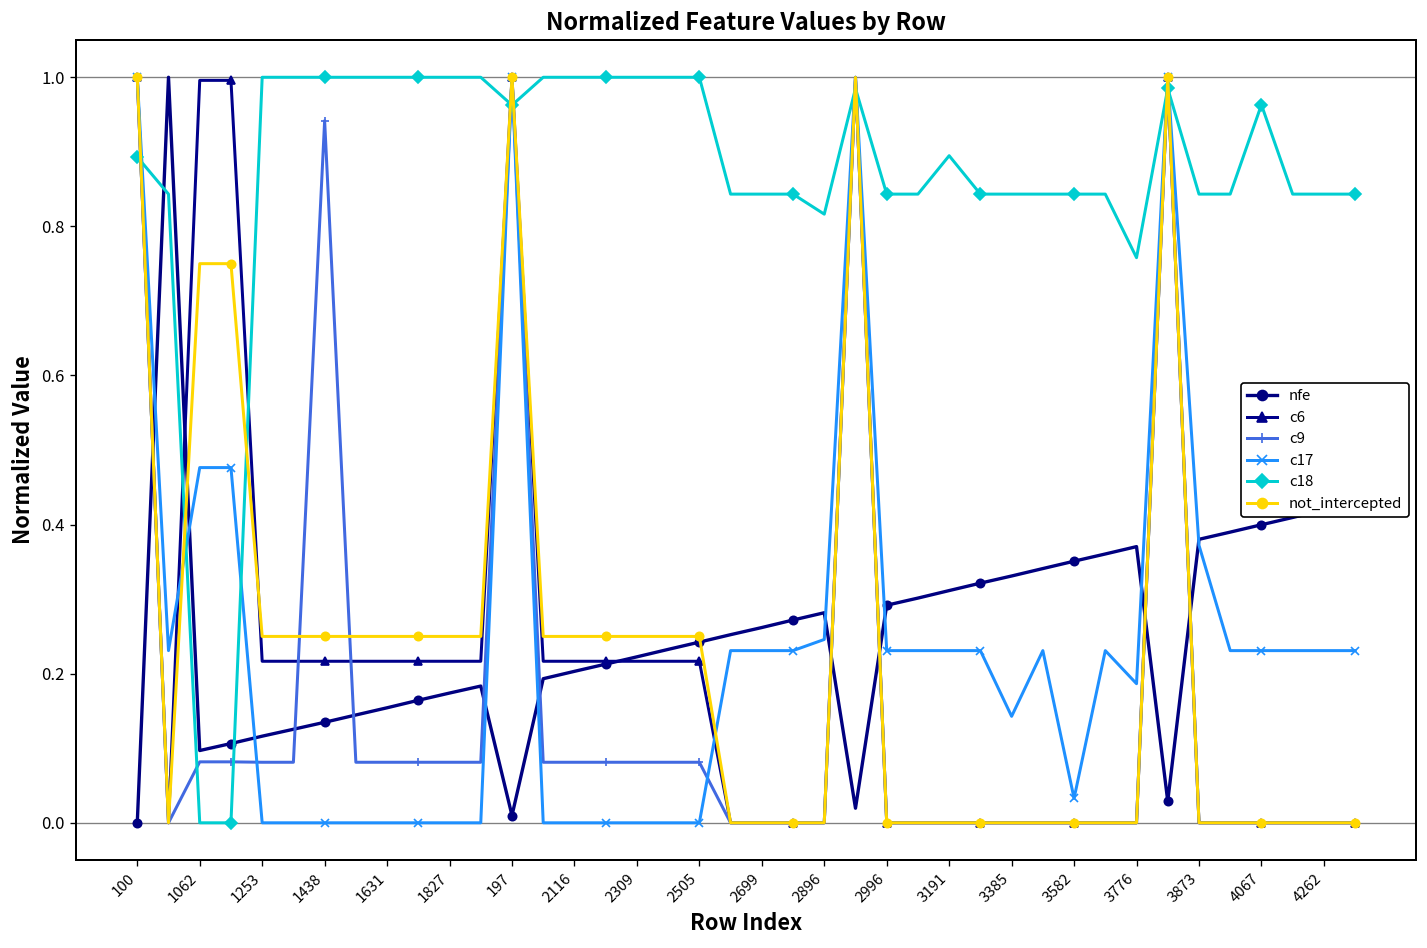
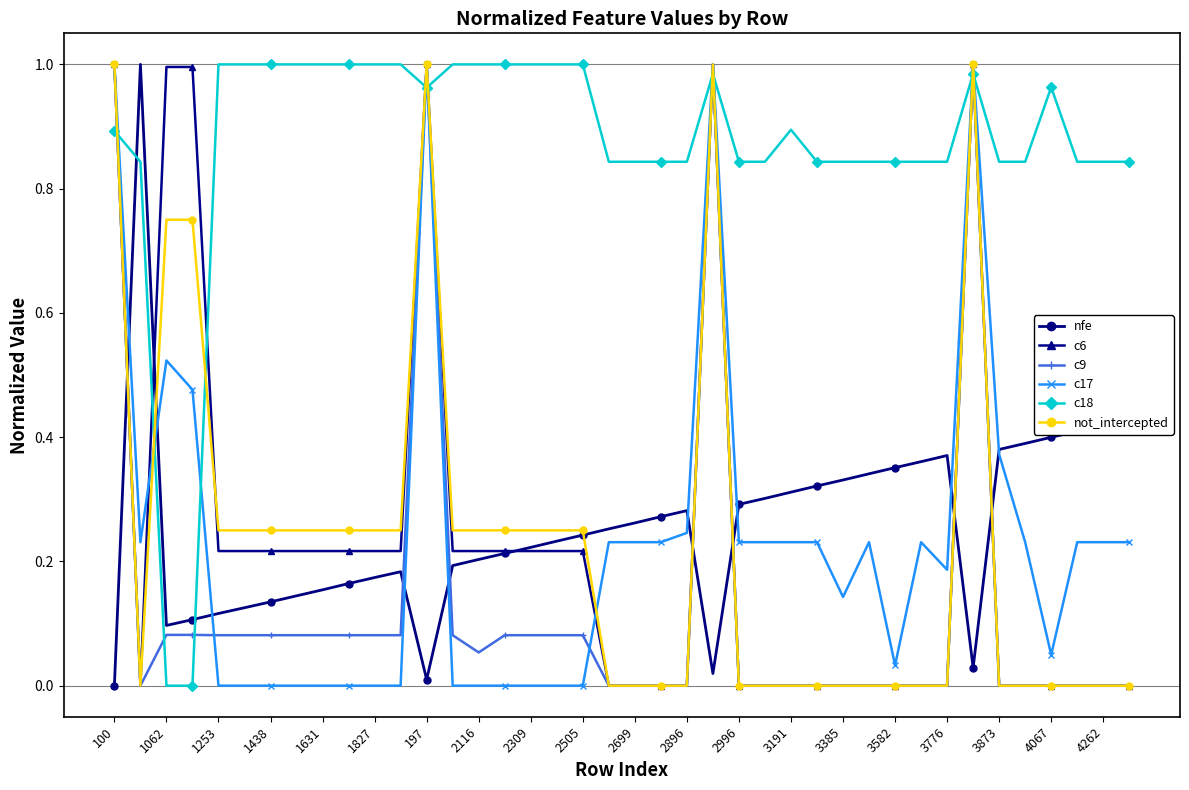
c17, 1062: 0.48 -> 0.52
c9, 1438: 0.94 -> 0.08
c9, 2116: 0.08 -> 0.05
c18, 2896: 0.82 -> 0.84
c18, 3776: 0.76 -> 0.84
c17, 4067: 0.23 -> 0.05
